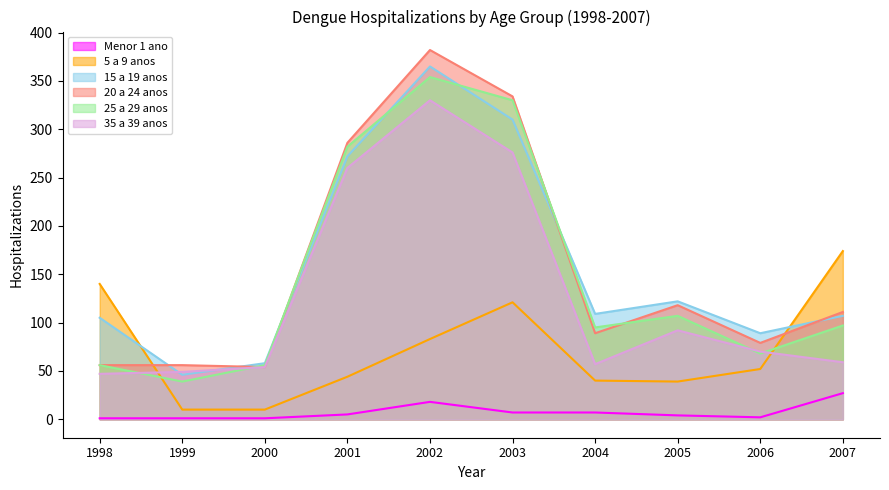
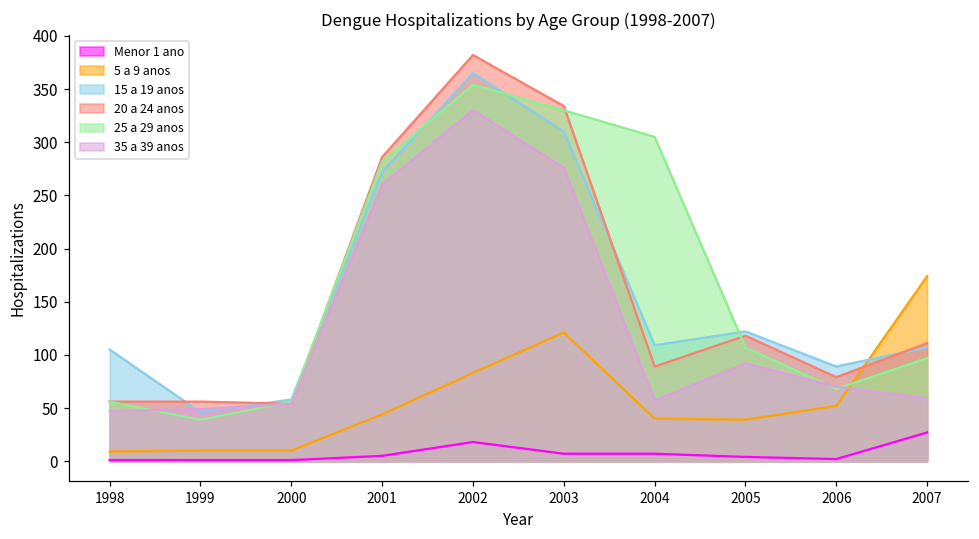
5 a 9 anos, 1998: 140 -> 10
25 a 29 anos, 2004: 100 -> 310
